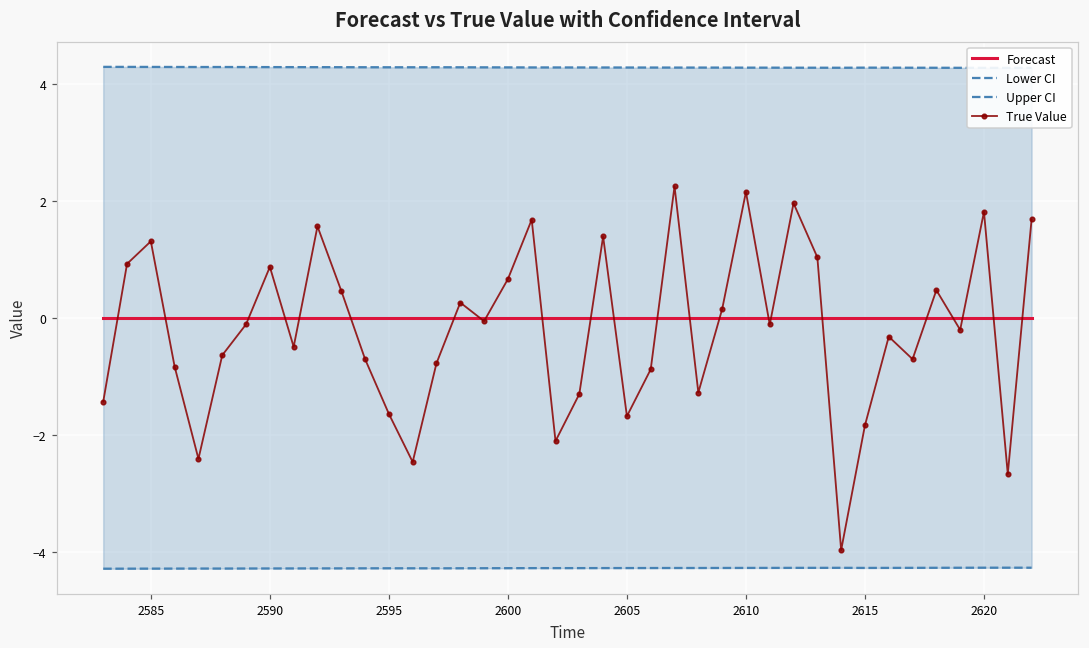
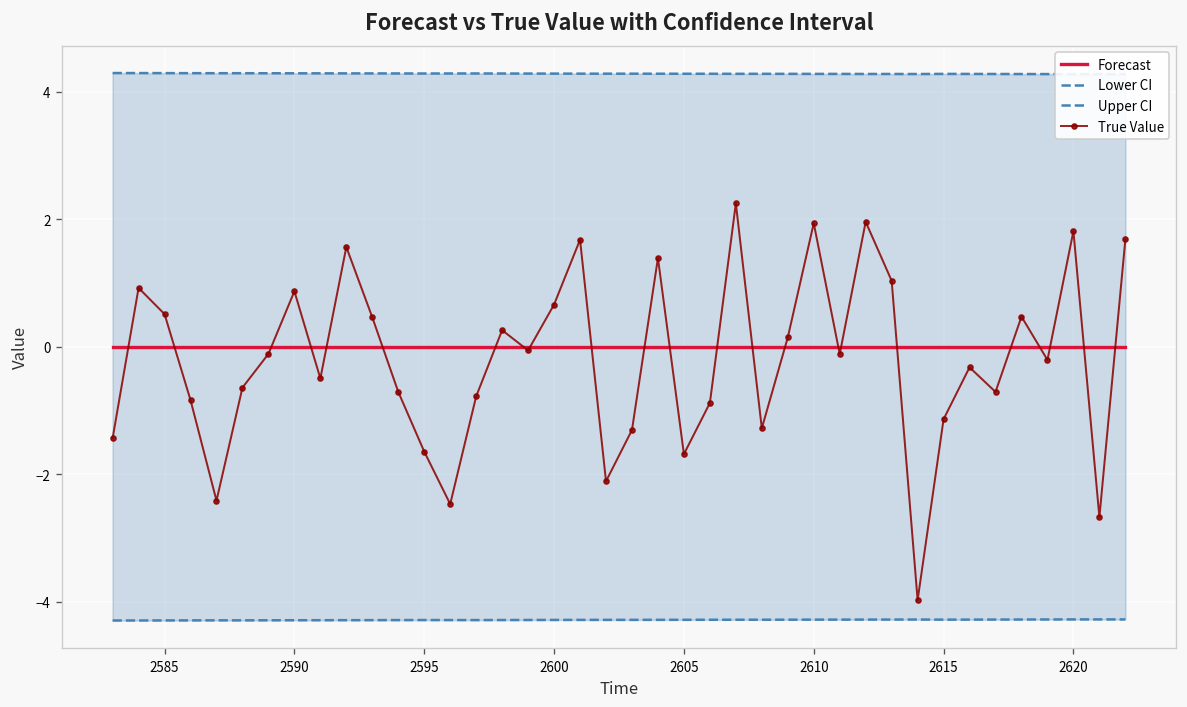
True Value, 2585: 1.3 -> 0.5
True Value, 2610: 2.2 -> 1.9
True Value, 2615: -1.8 -> -1.1
